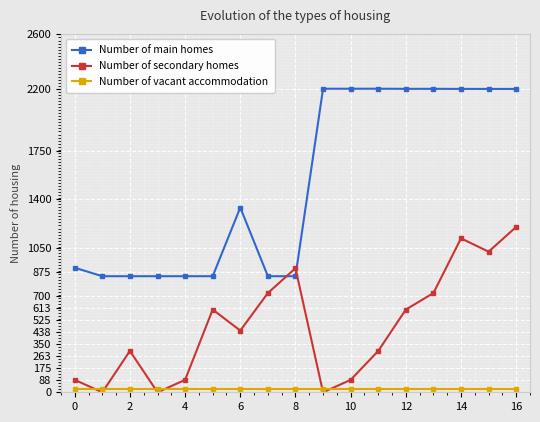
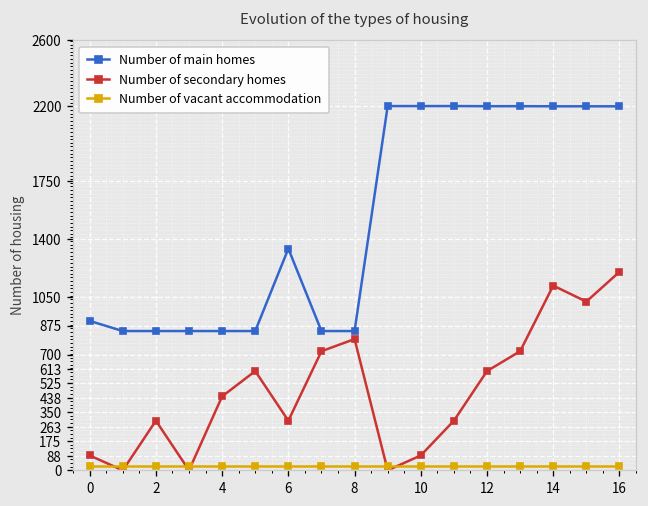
Number of secondary homes, 4: 90 -> 450
Number of secondary homes, 6: 450 -> 300
Number of secondary homes, 8: 900 -> 790
